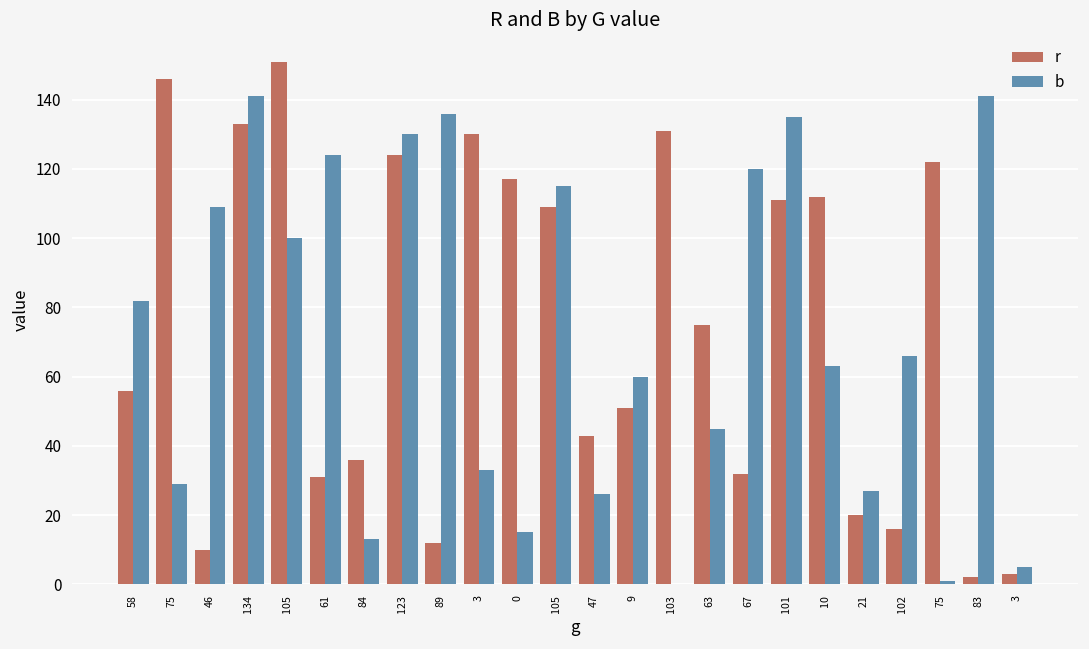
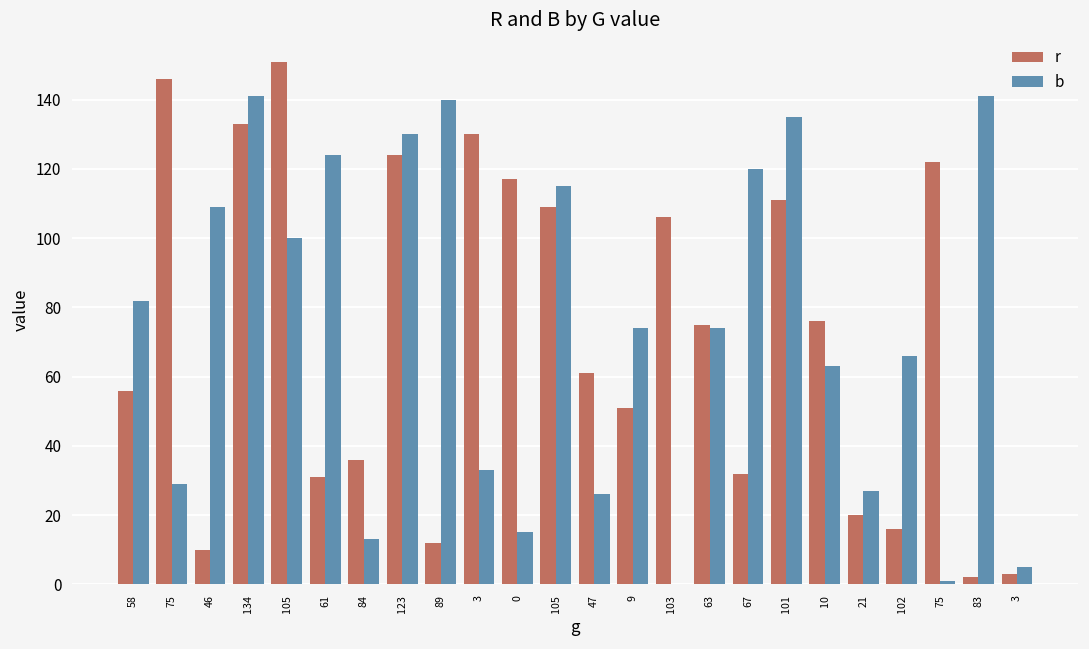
b, 89: 136 -> 140
r, 47: 43 -> 61
b, 9: 60 -> 74
r, 103: 131 -> 106
b, 63: 45 -> 74
r, 10: 112 -> 76
